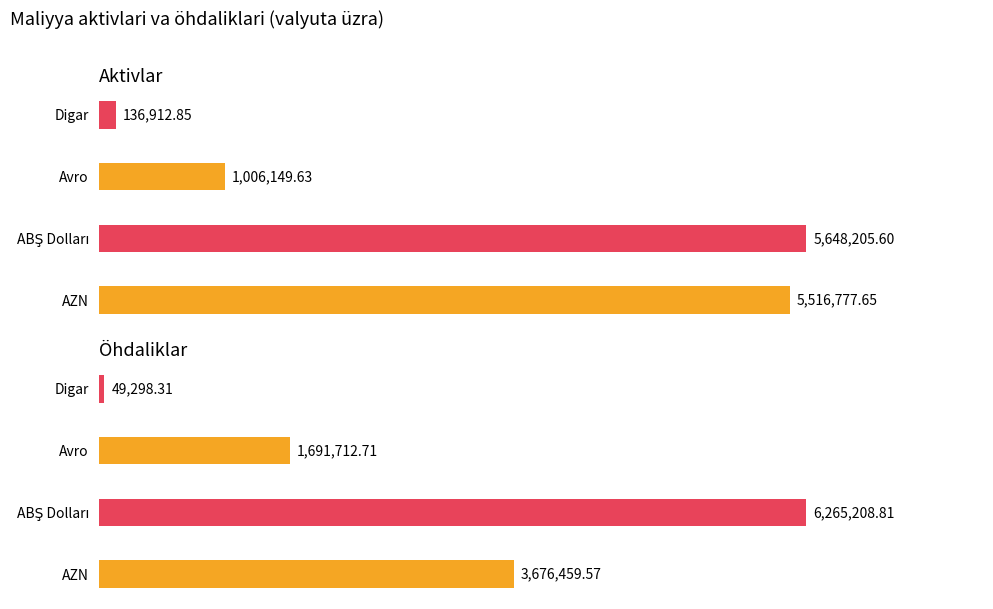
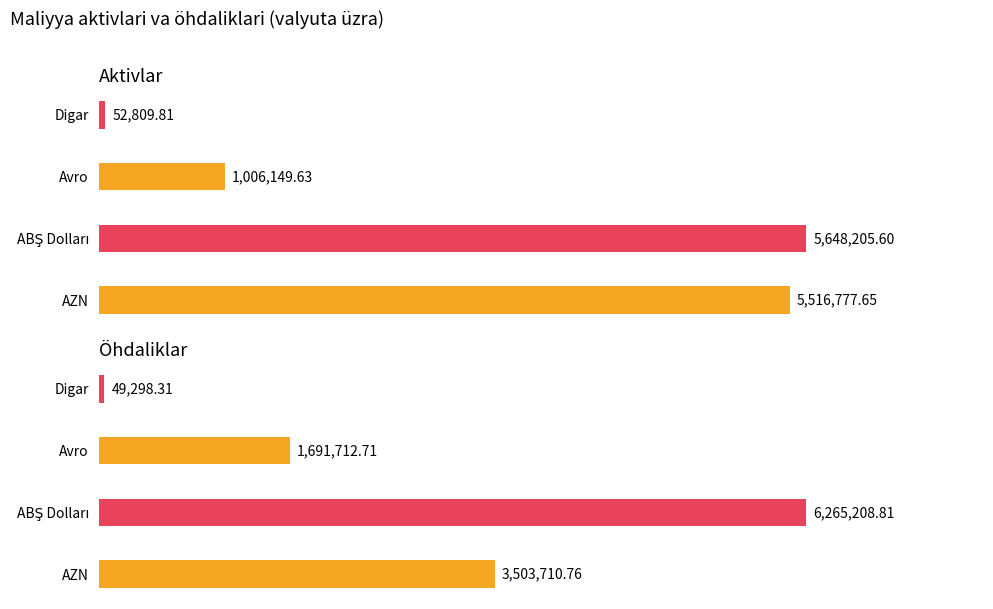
Aktivlar, Digar: 136,912.85 -> 52,809.81
Öhdaliklar, AZN: 3,676,459.57 -> 3,503,710.76
